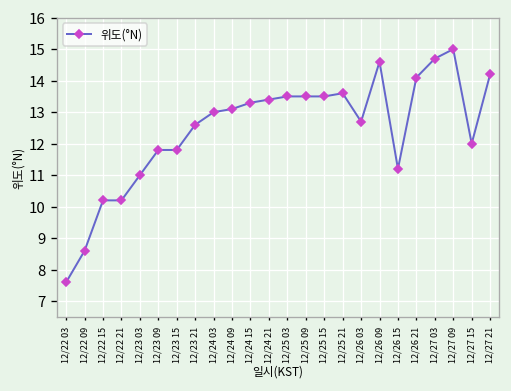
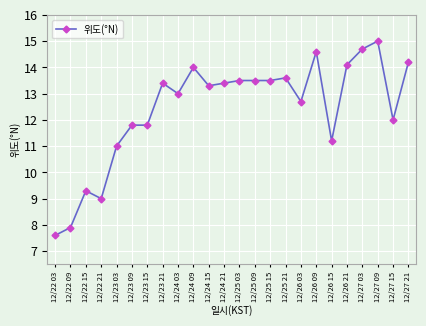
12/22 09: 8.6 -> 7.9
12/22 15: 10.2 -> 9.3
12/22 21: 10.2 -> 9.0
12/23 21: 12.6 -> 13.4
12/24 09: 13.1 -> 14.0
